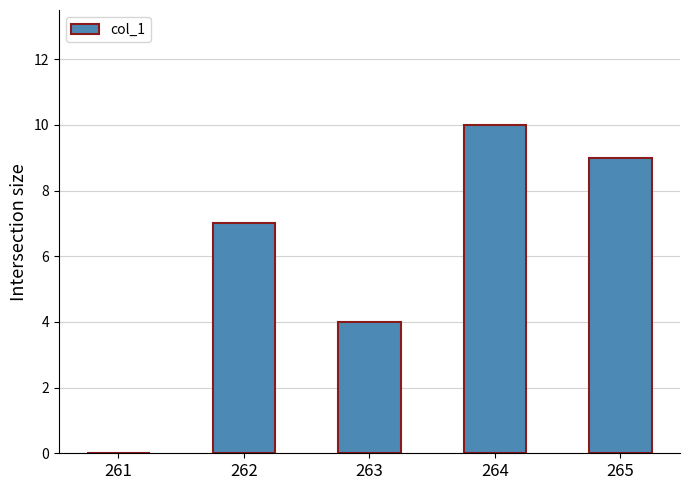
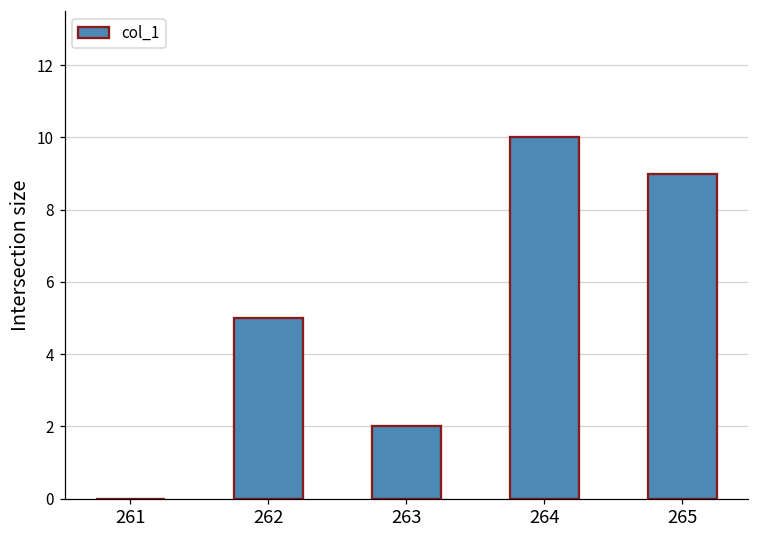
262: 7 -> 5
263: 4 -> 2
